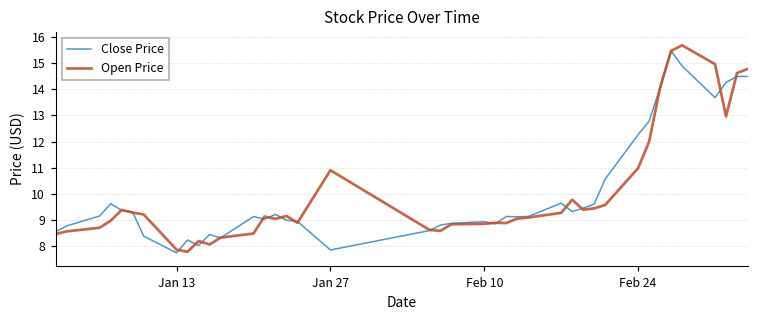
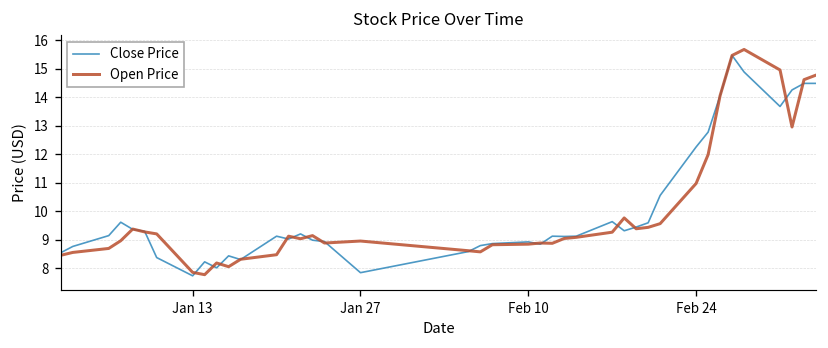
Open Price, Jan 27: 10.9 -> 9.0
